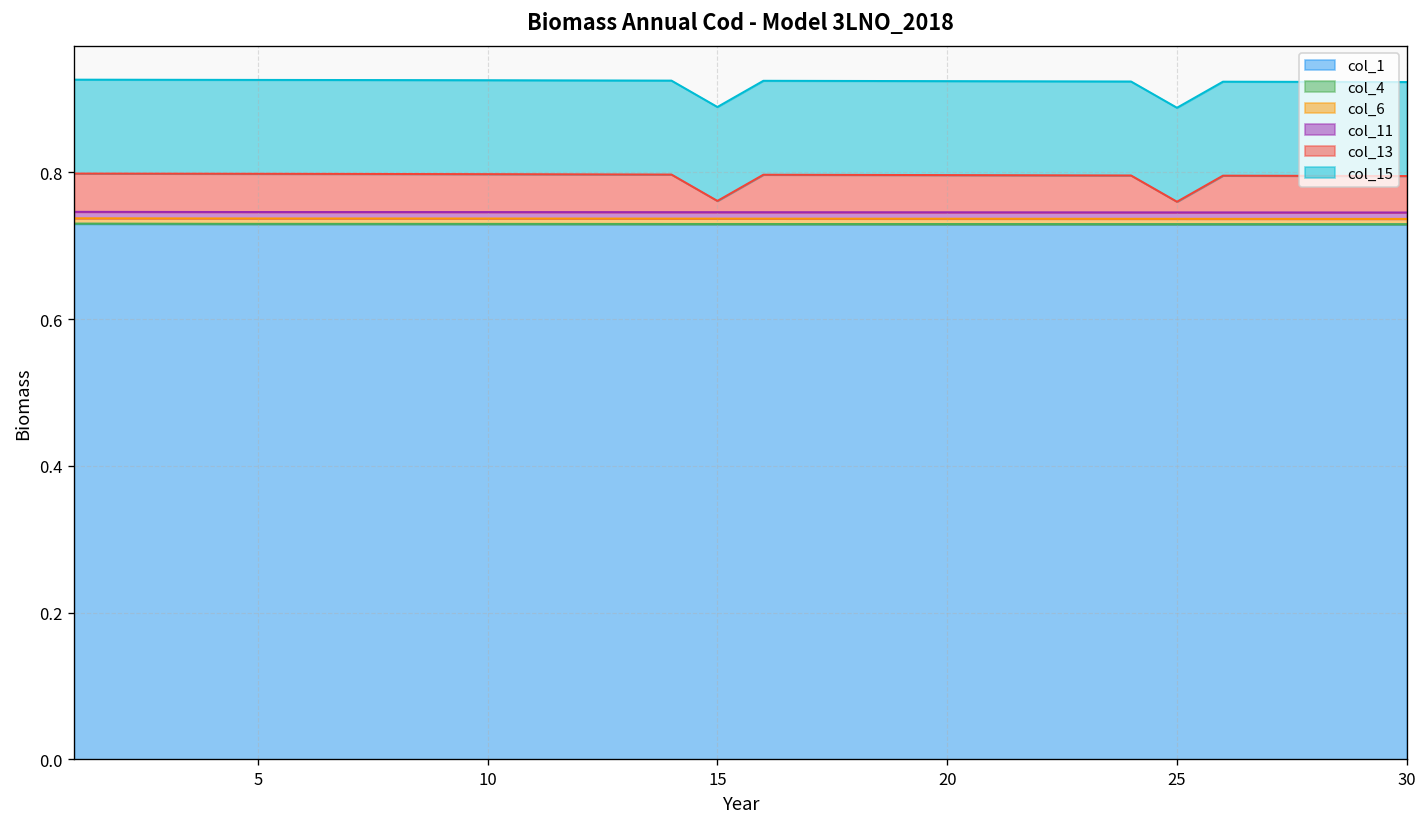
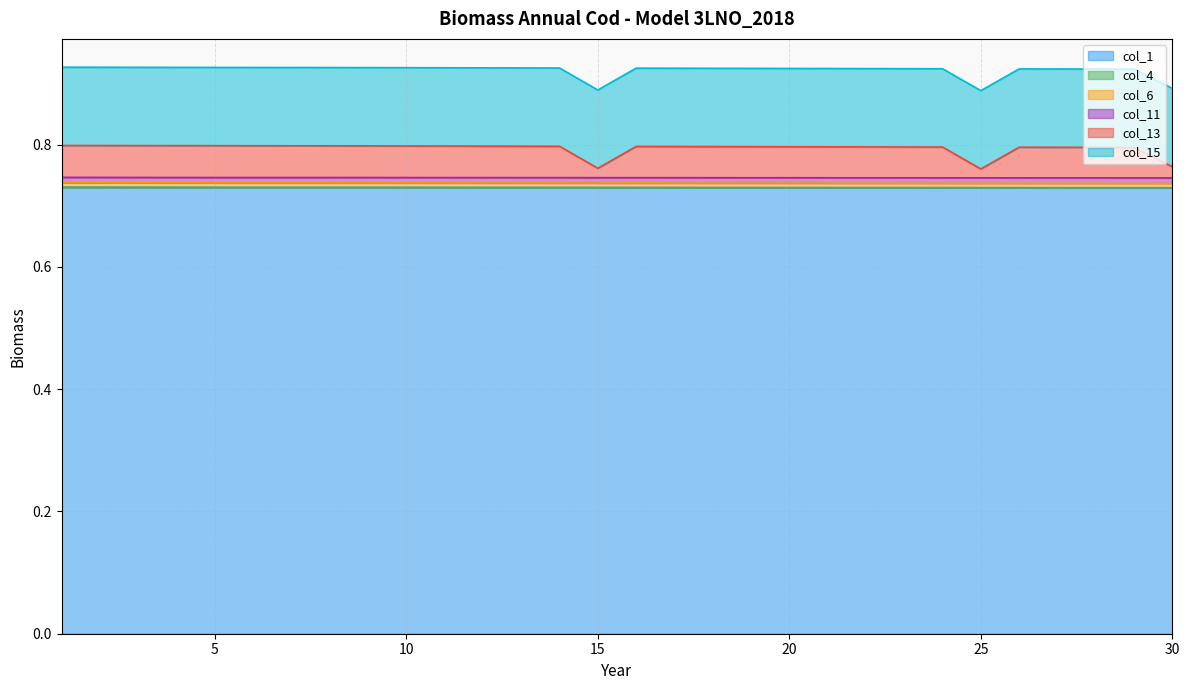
col_13, 30: 0.05 -> 0.02
